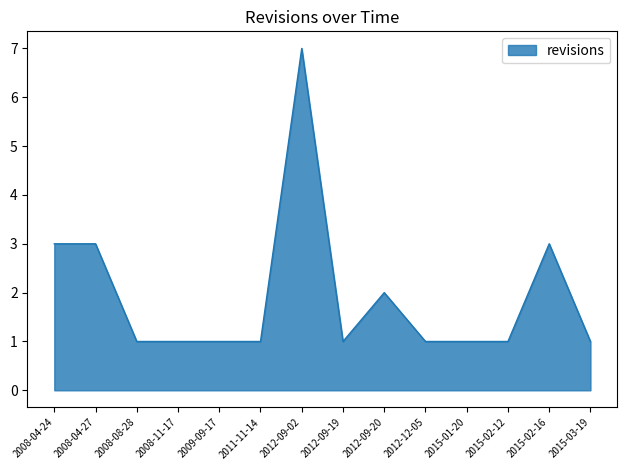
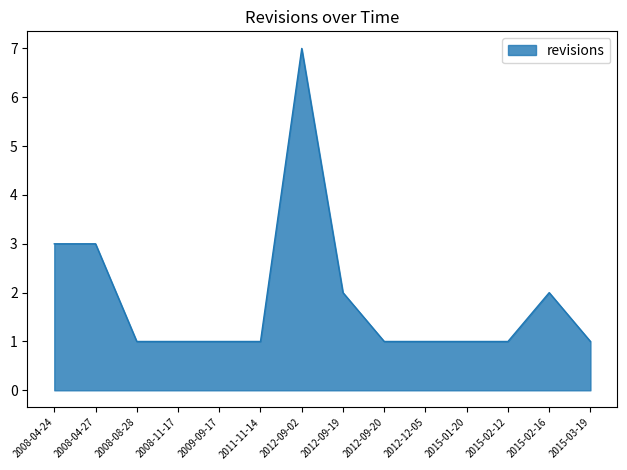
2012-09-19: 1 -> 2
2012-09-20: 2 -> 1
2015-02-16: 3 -> 2
